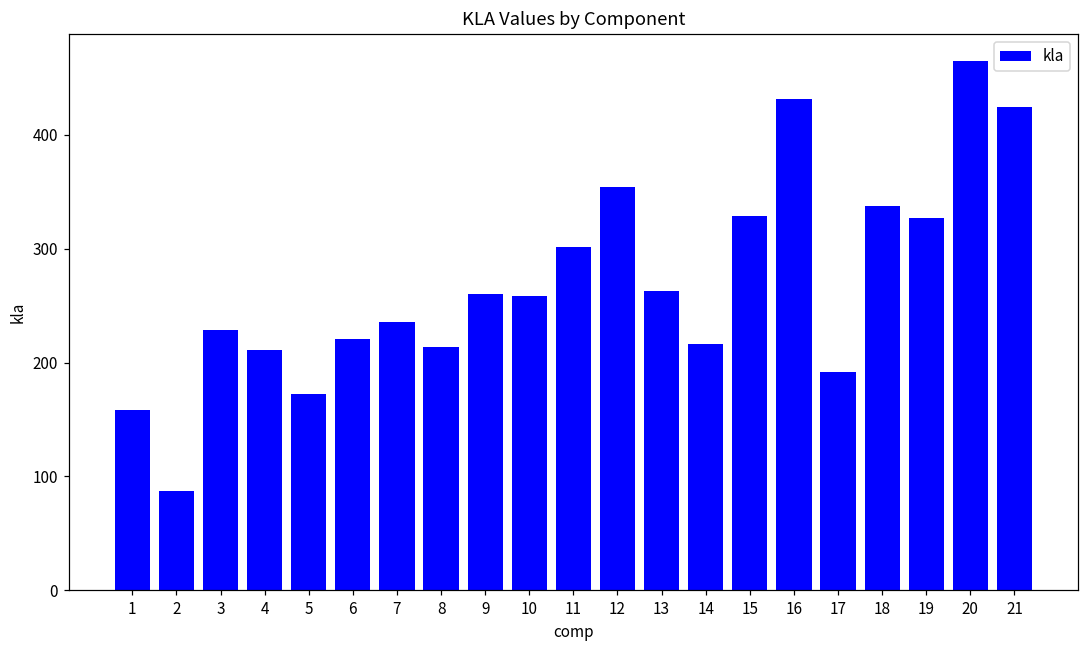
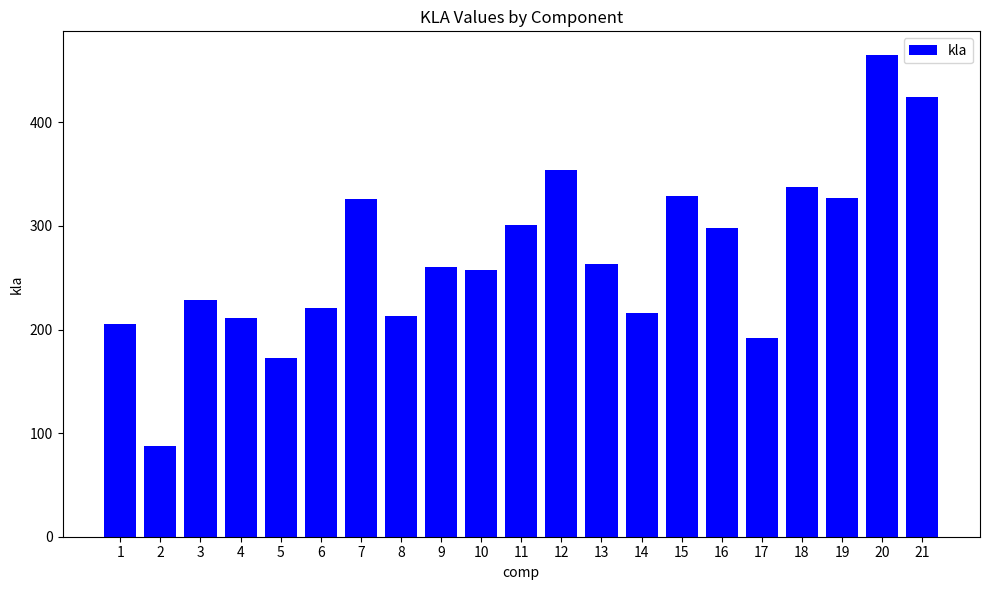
1: 158 -> 205
7: 236 -> 326
16: 431 -> 298
